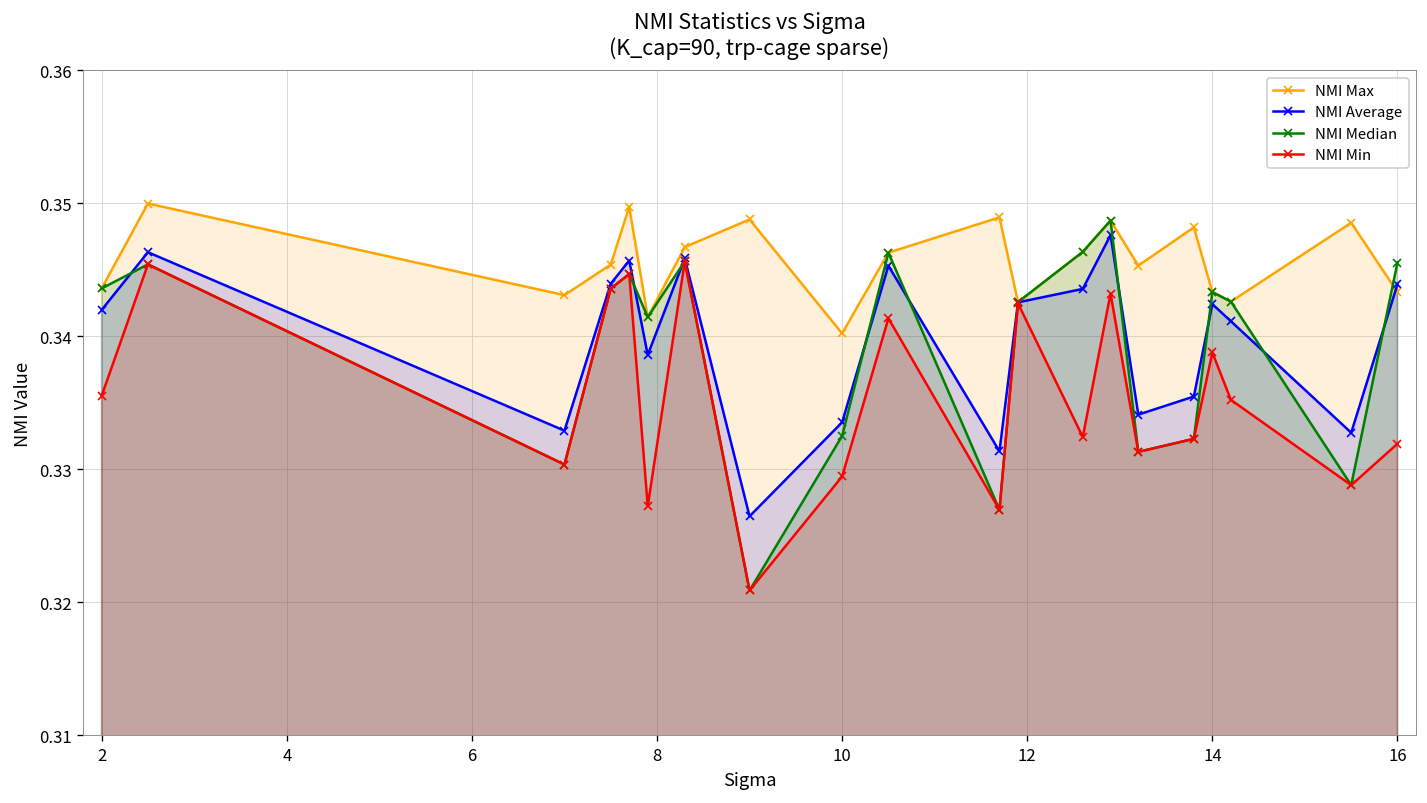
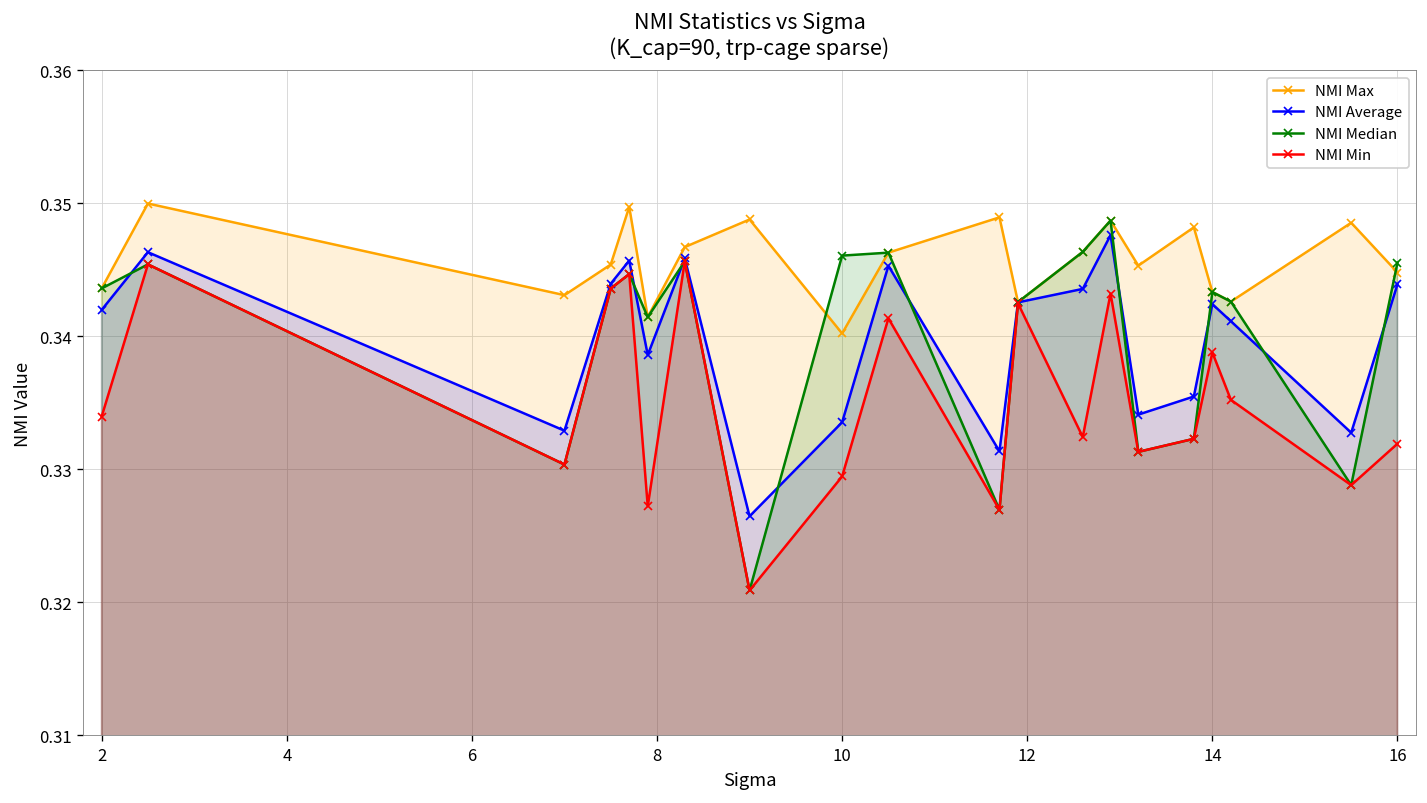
NMI Min, 2: 0.3355 -> 0.3340
NMI Median, 10: 0.3325 -> 0.3461
NMI Max, 16: 0.3433 -> 0.3448
